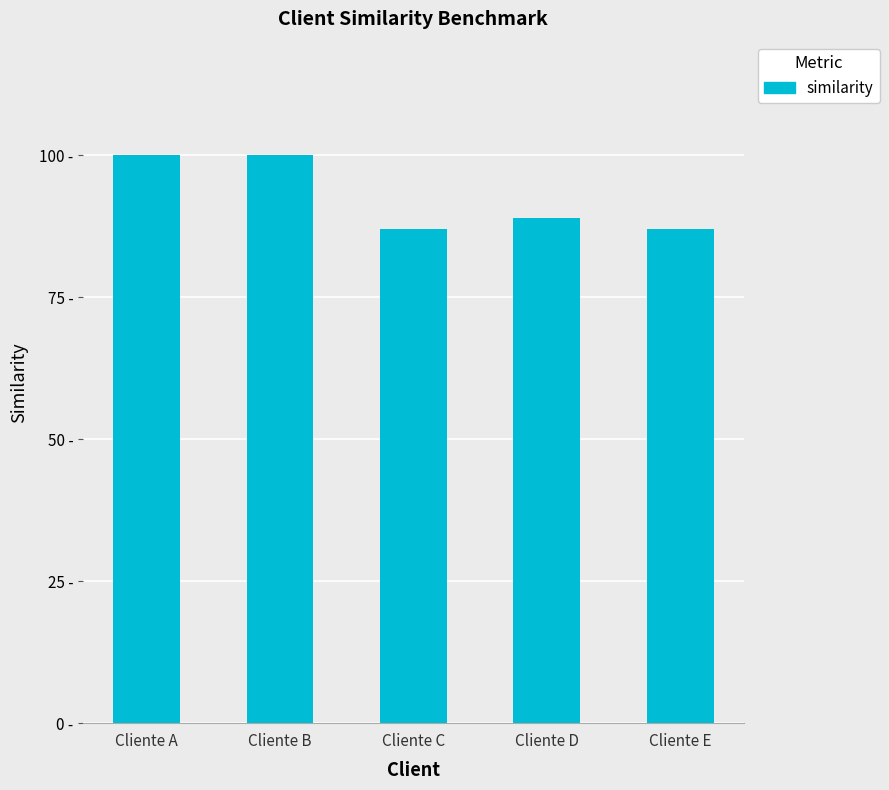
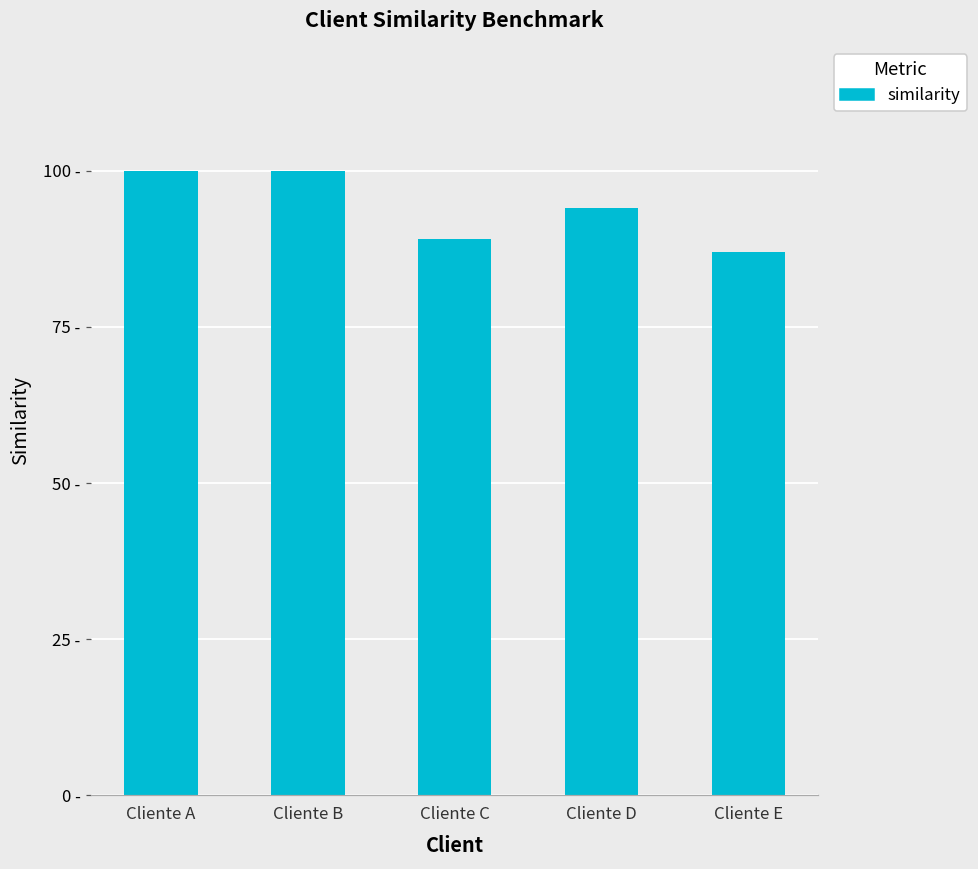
Cliente C: 87 - -> 89 -
Cliente D: 89 - -> 94 -
